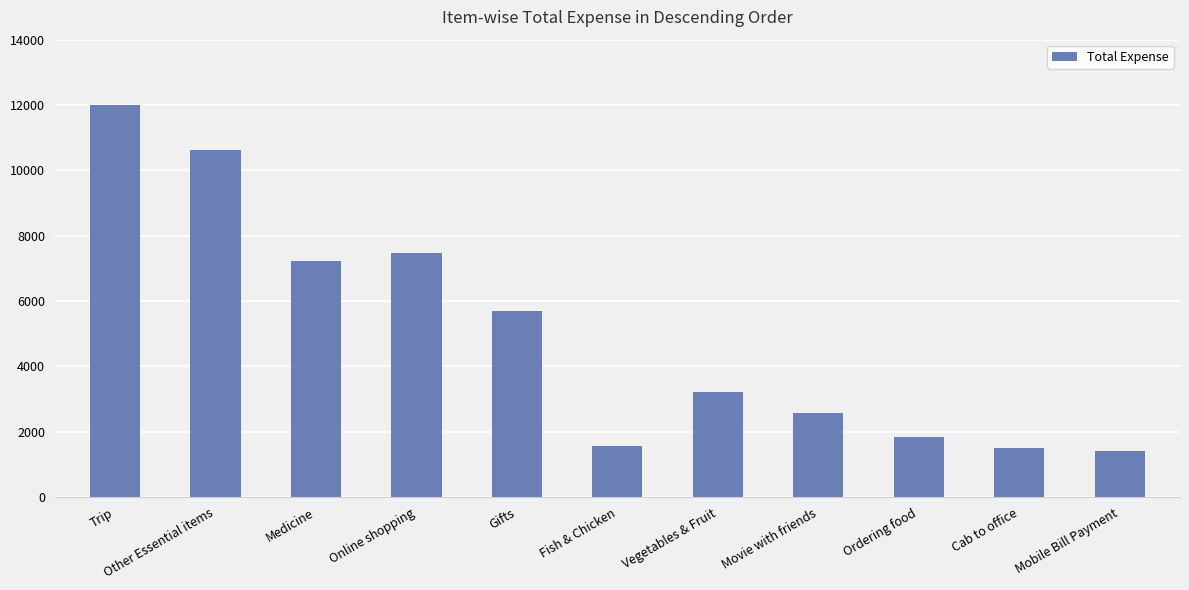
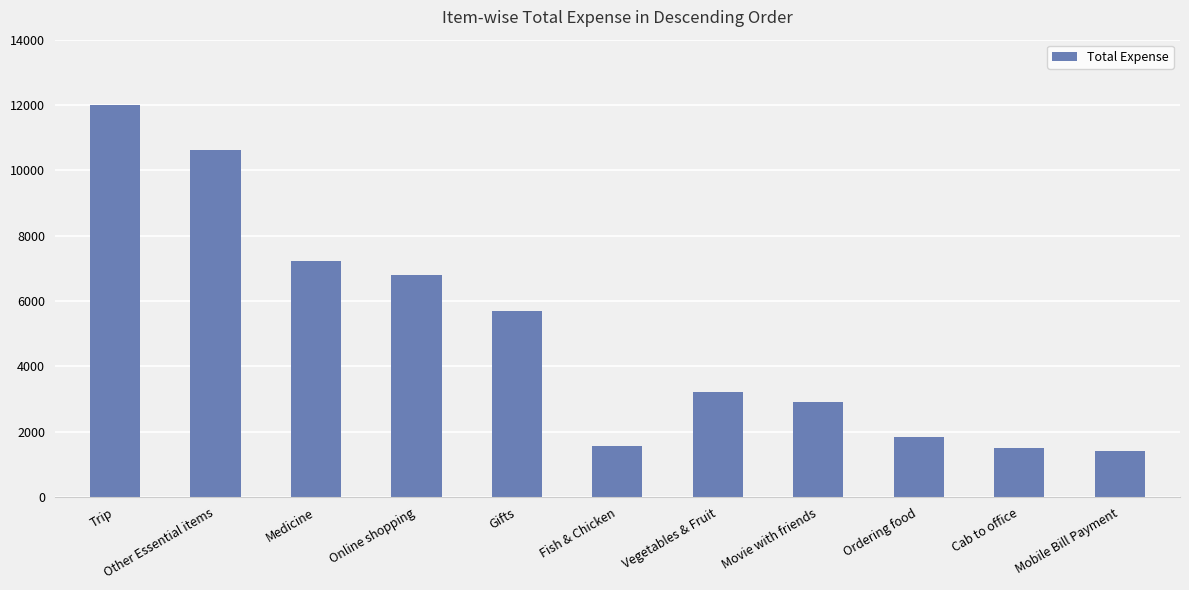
Online shopping: 7500 -> 6800
Movie with friends: 2600 -> 2900
